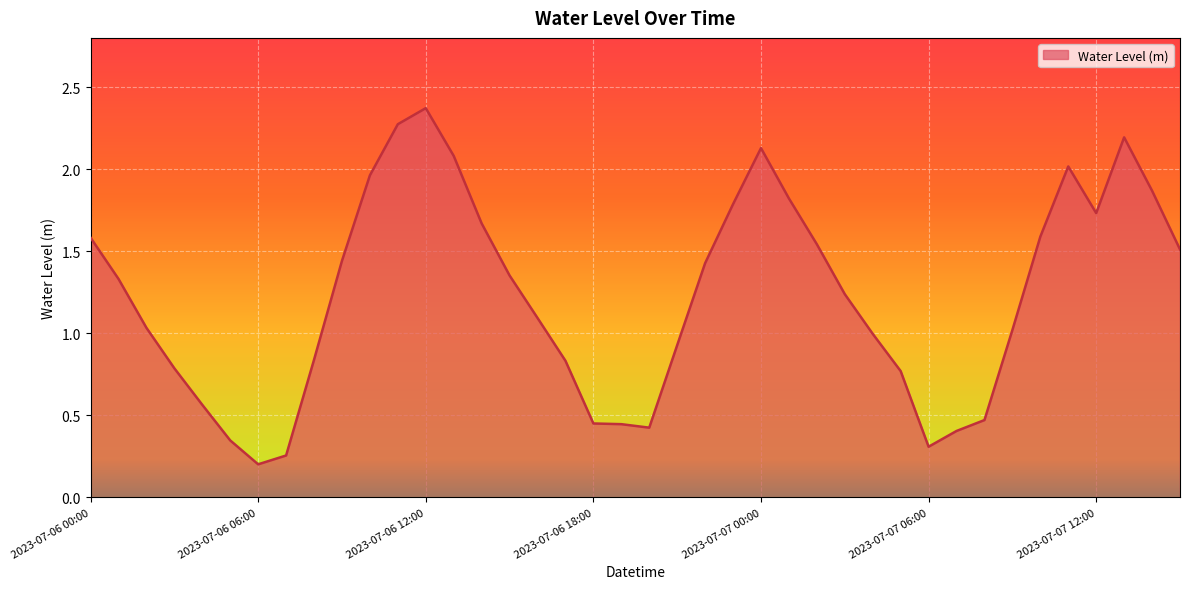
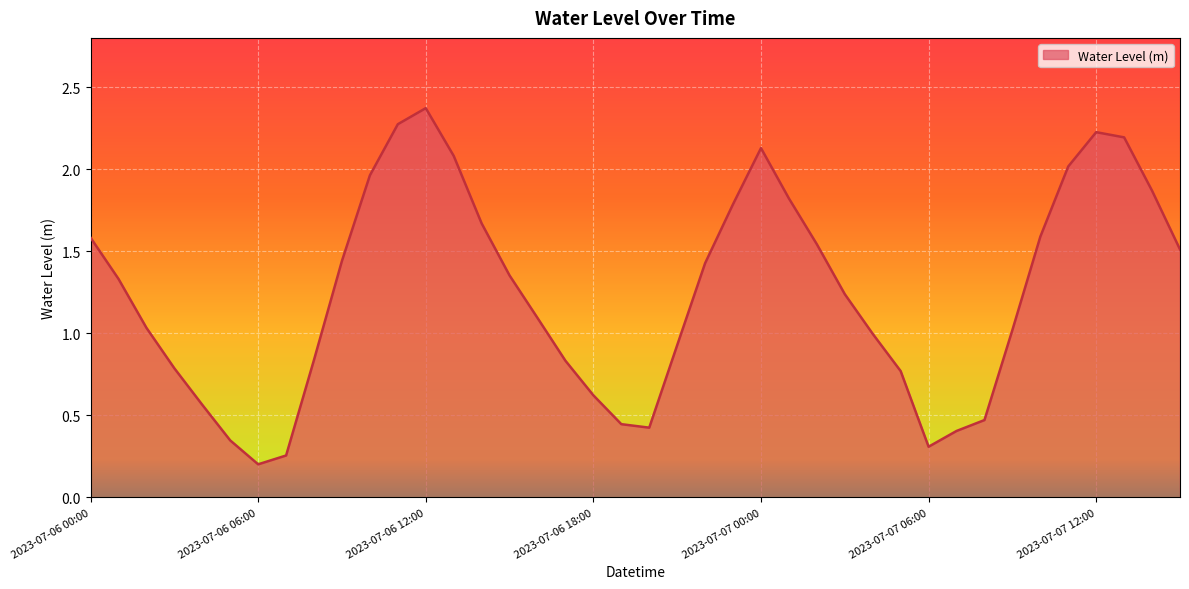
2023-07-06 18:00: 0.45 -> 0.62
2023-07-07 12:00: 1.73 -> 2.23
